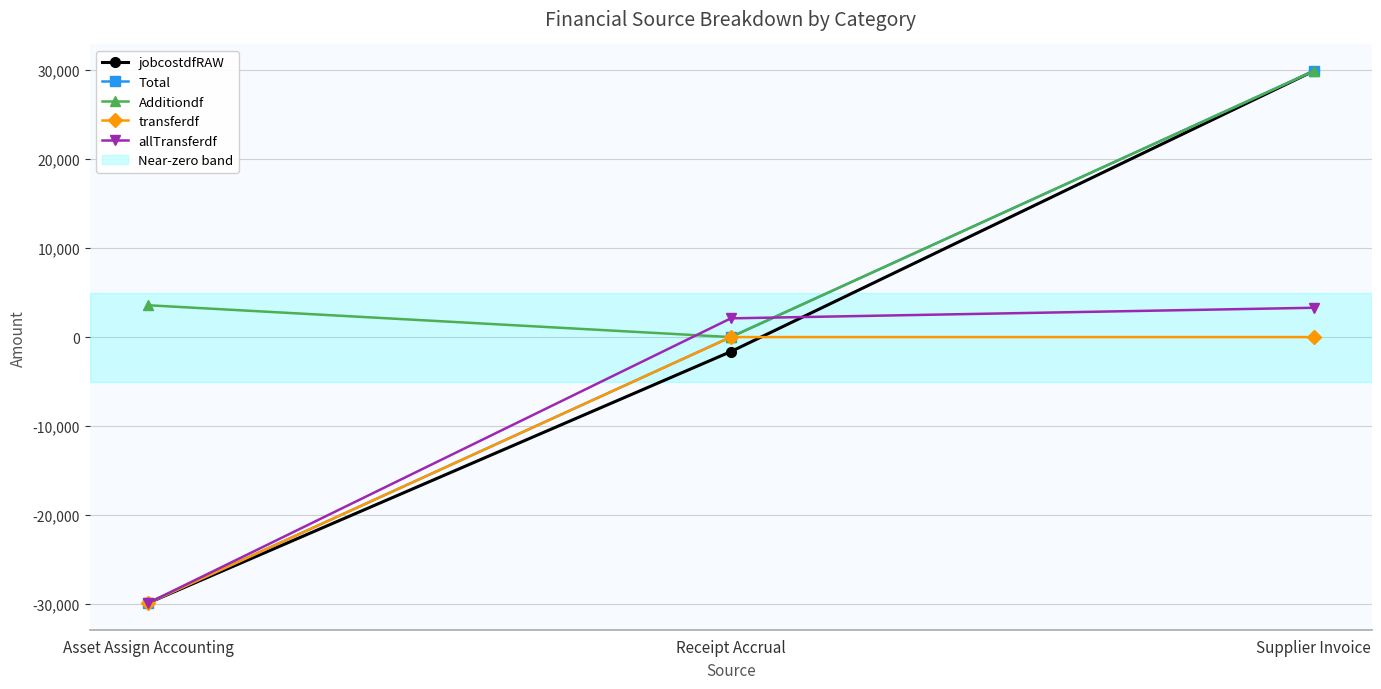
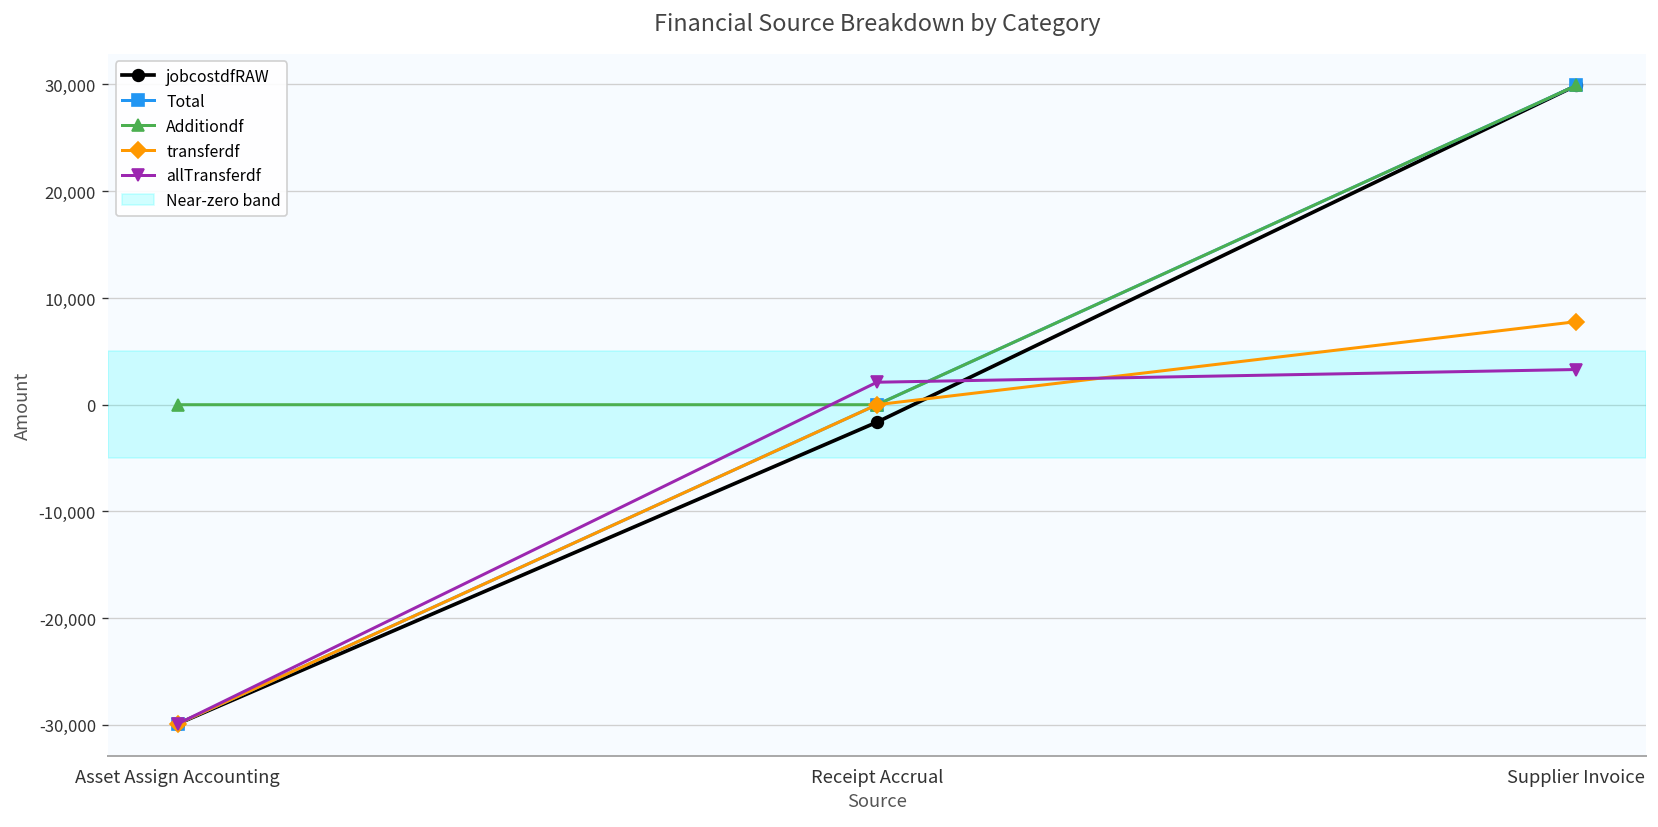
Additiondf, Asset Assign Accounting: 4,000 -> 0
transferdf, Supplier Invoice: 0 -> 8,000
